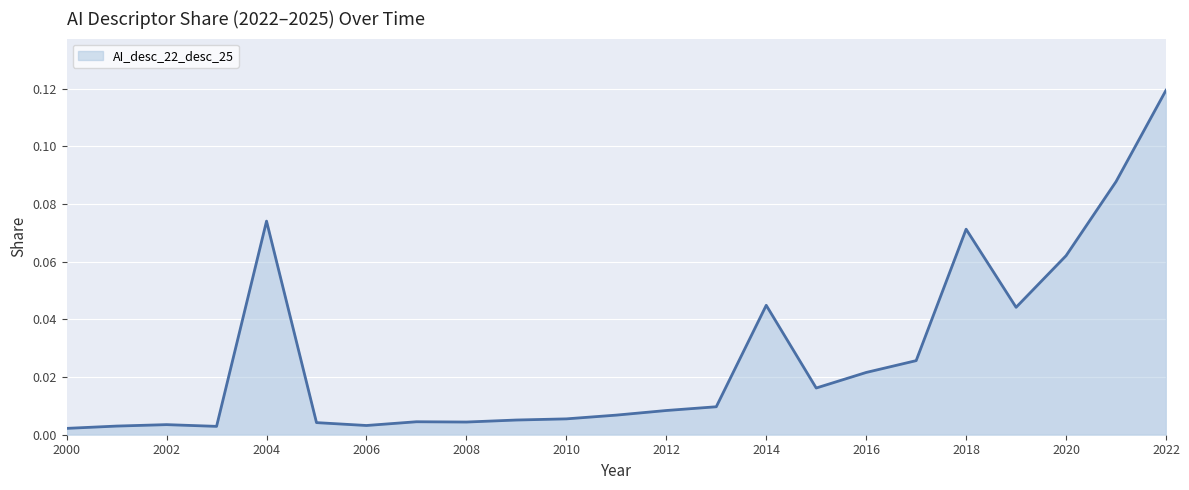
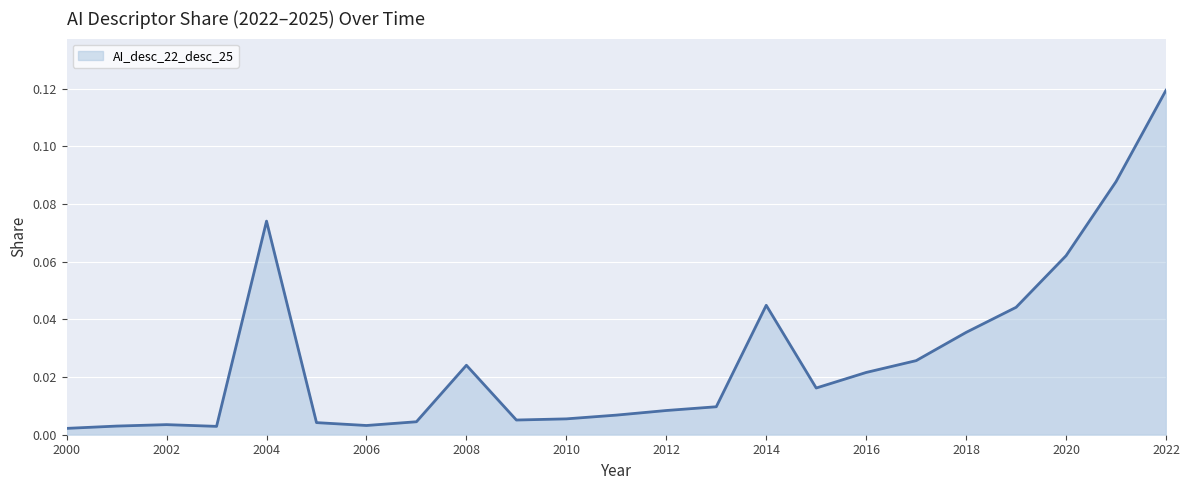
2008: 0.004 -> 0.024
2018: 0.071 -> 0.036
